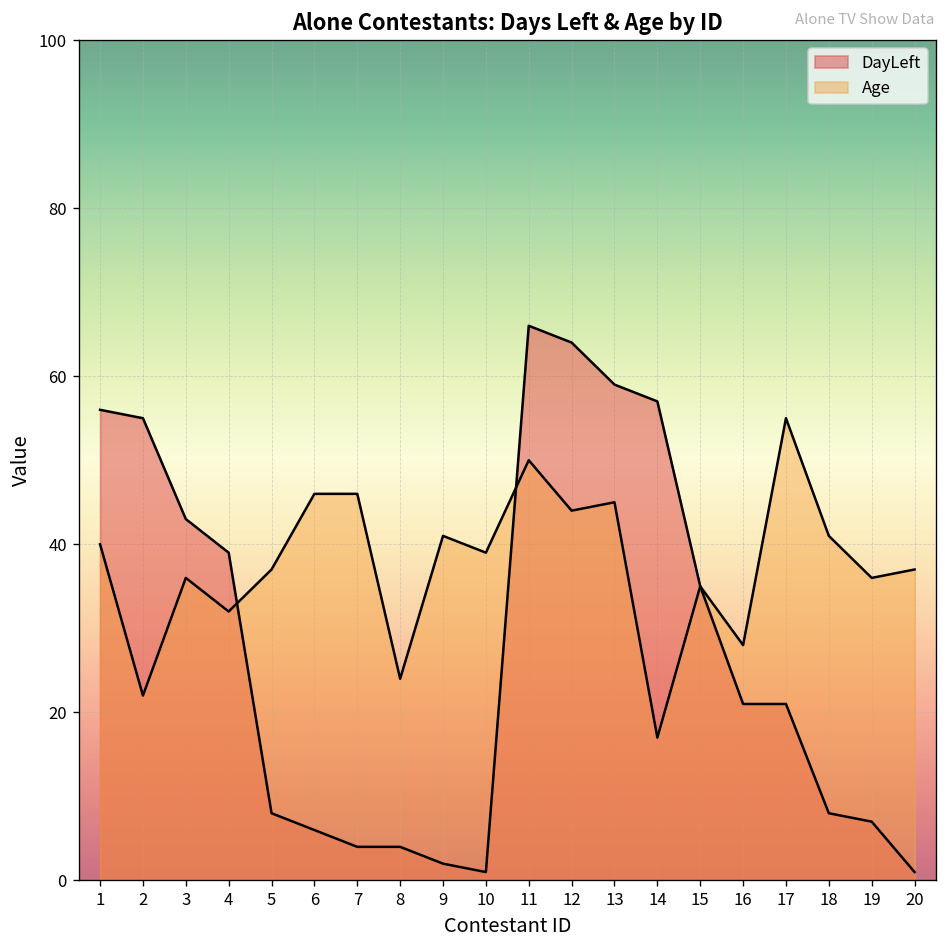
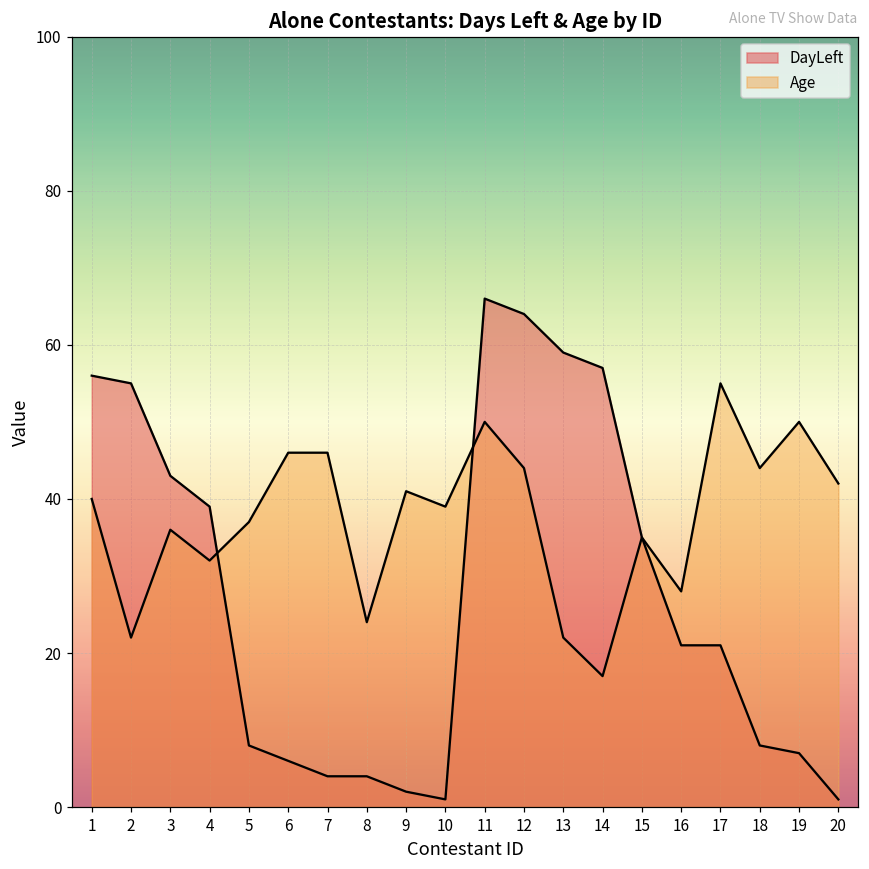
Age, 13: 45 -> 22
Age, 18: 41 -> 44
Age, 19: 36 -> 50
Age, 20: 37 -> 42
